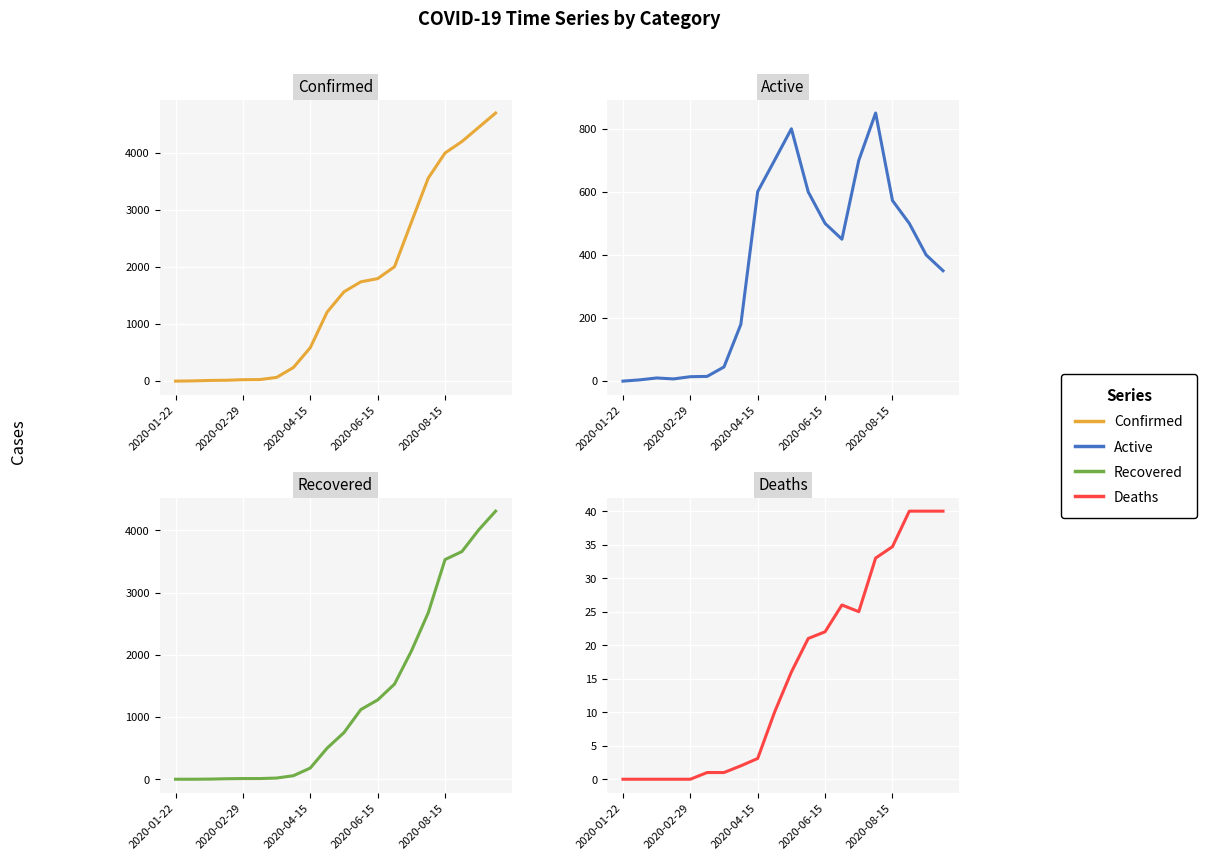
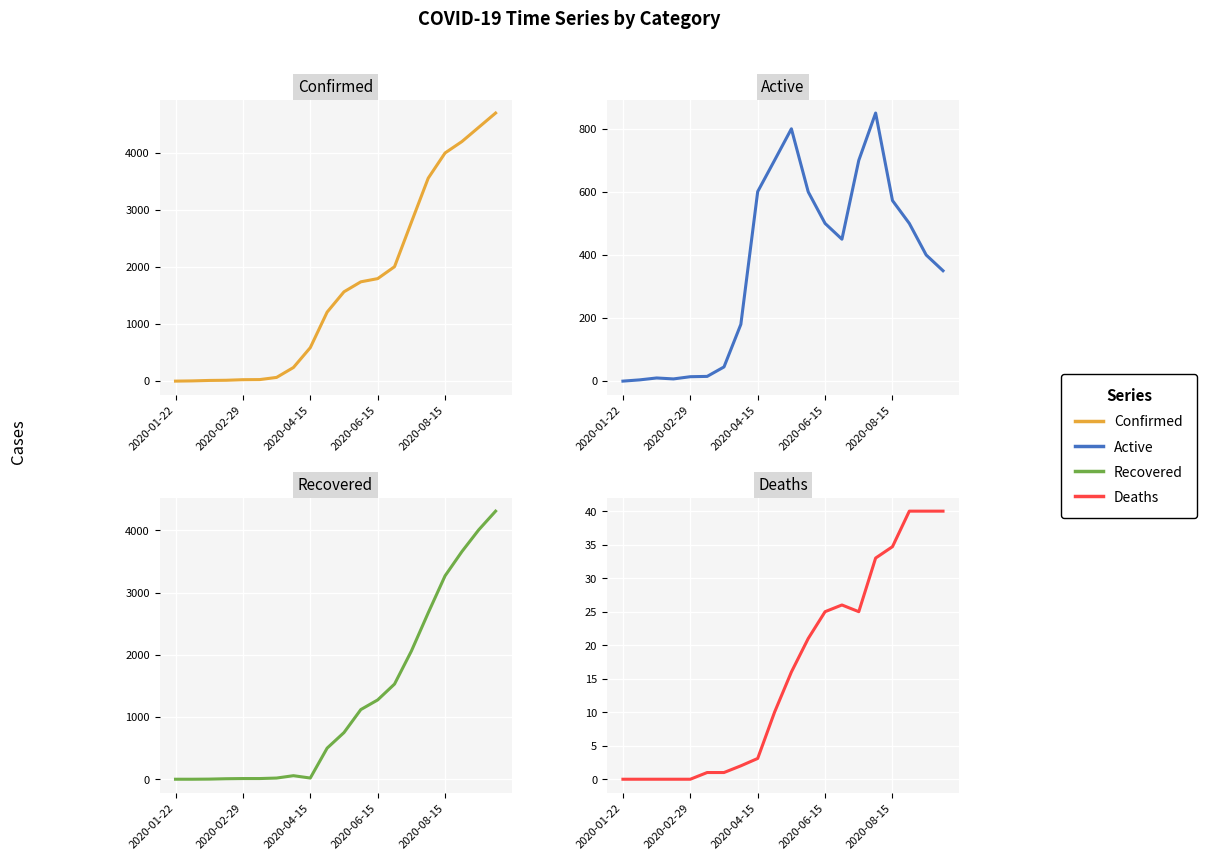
Recovered, 2020-04-15: 200 -> 0
Recovered, 2020-08-15: 3500 -> 3300
Deaths, 2020-06-15: 22 -> 25
